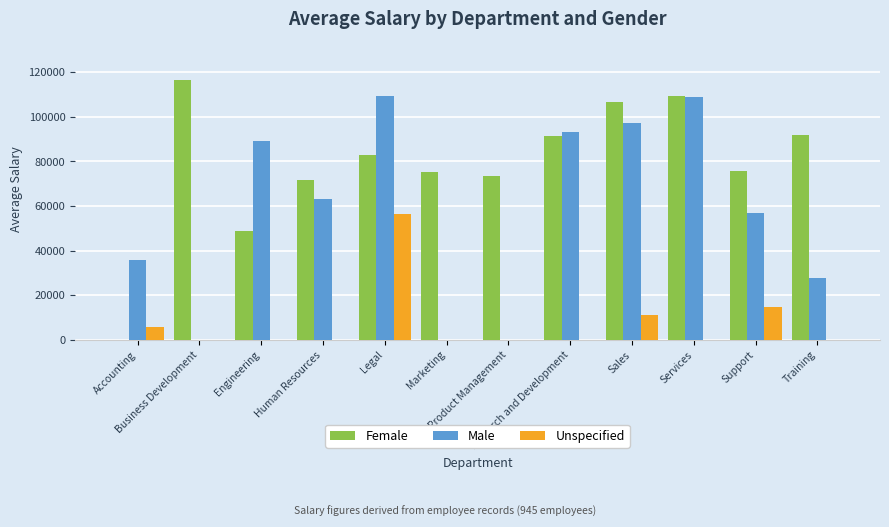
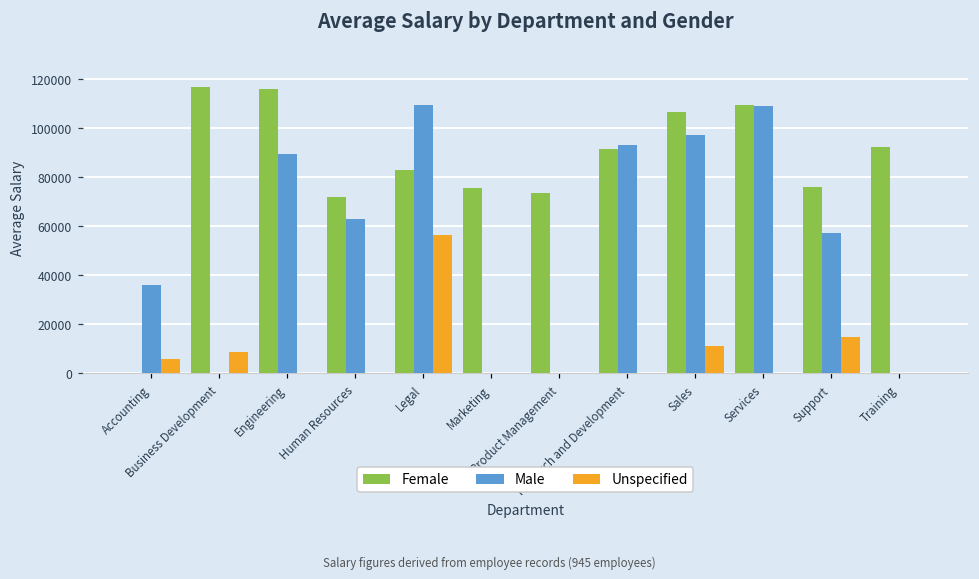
Unspecified, Business Development: 0 -> 8000
Female, Engineering: 49000 -> 116000
Male, Training: 28000 -> 0
